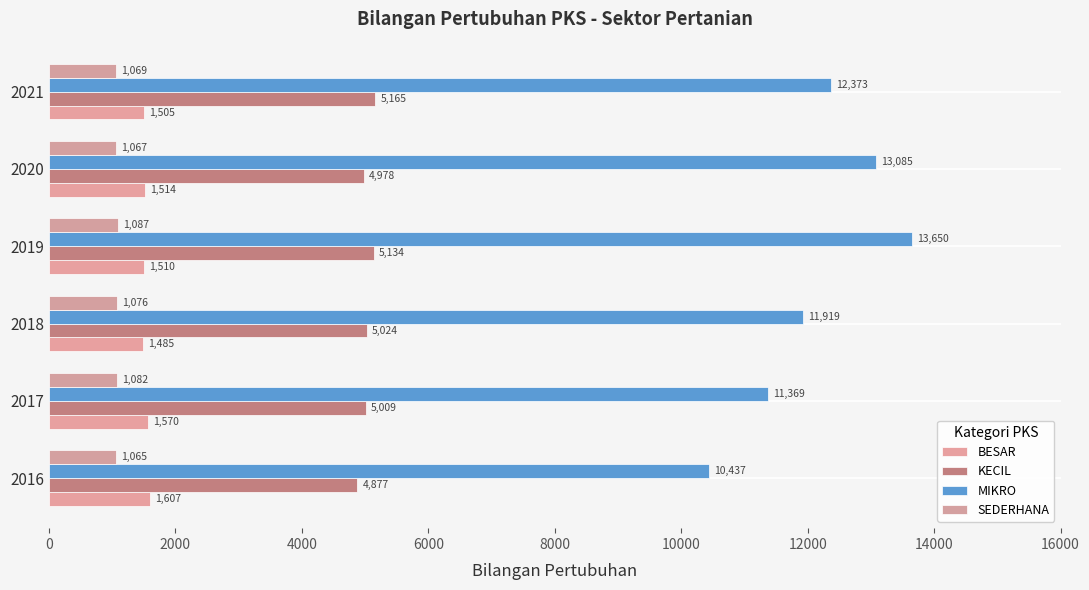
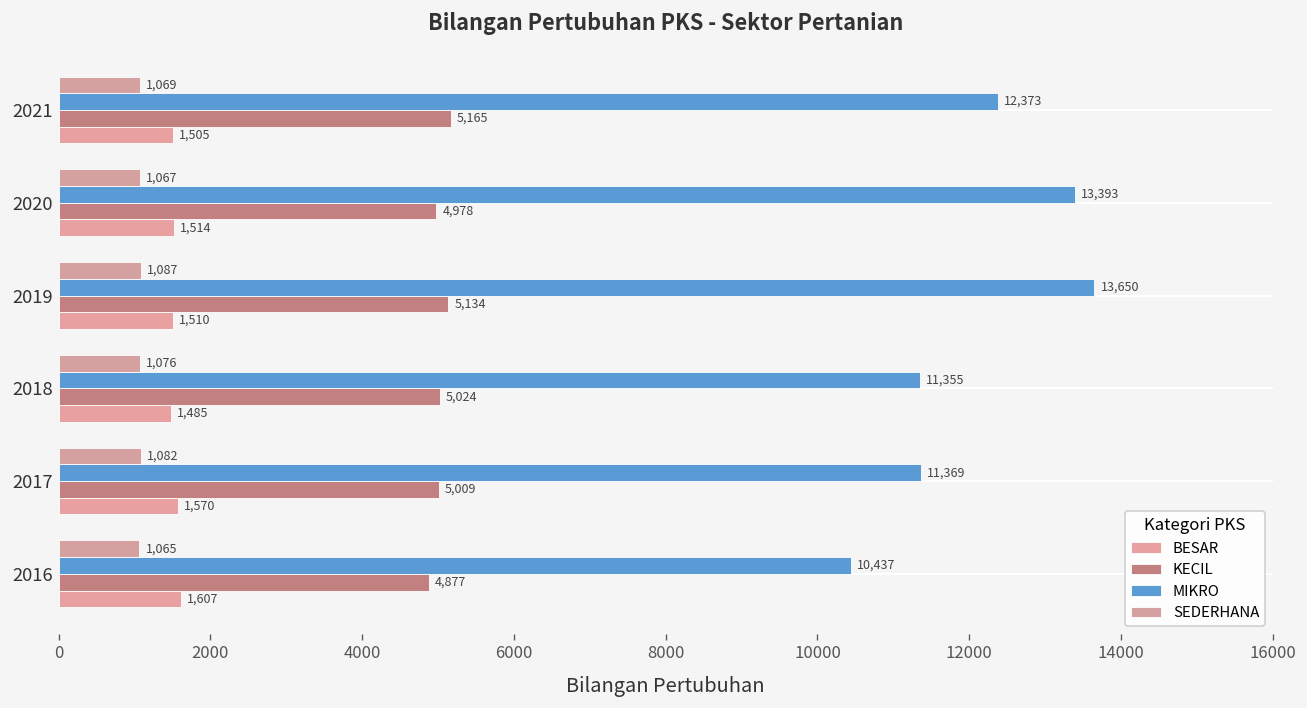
MIKRO, 2020: 13,085 -> 13,393
MIKRO, 2018: 11,919 -> 11,355
